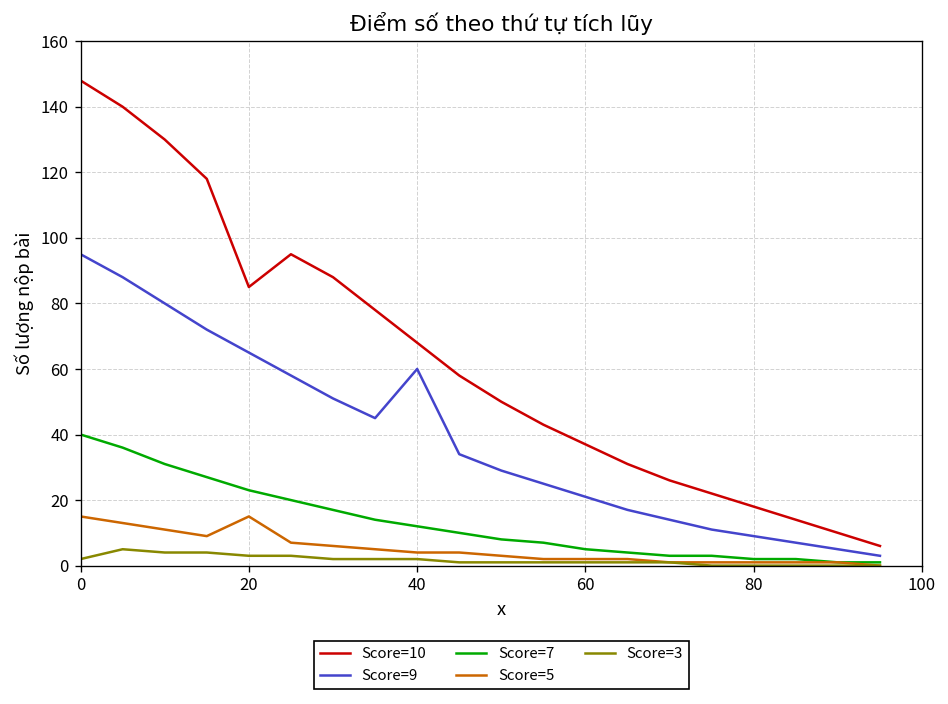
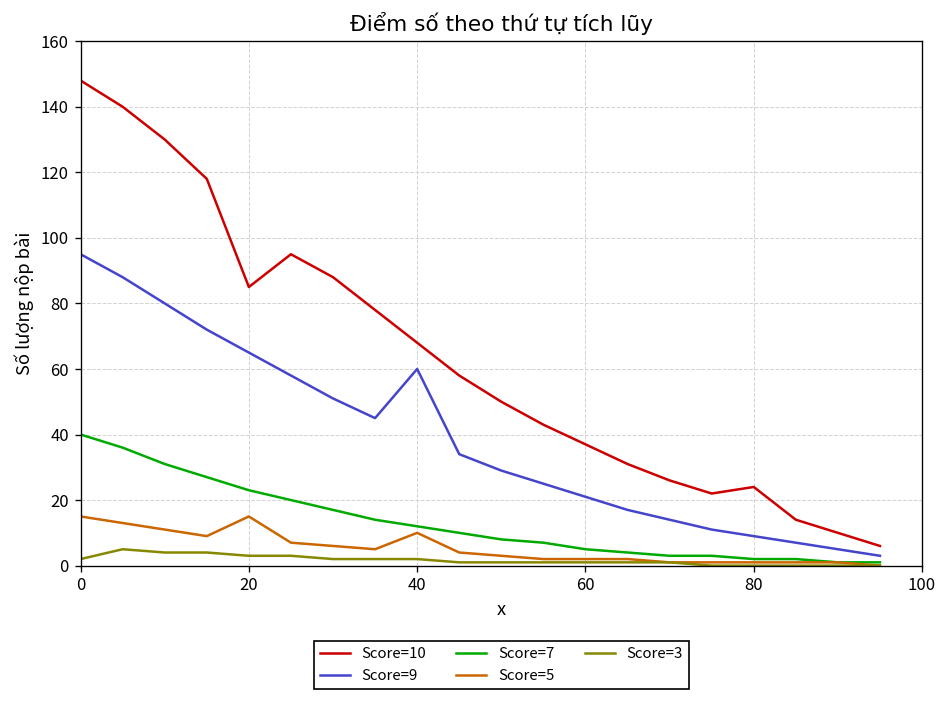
Score=5, 40: 4 -> 10
Score=10, 80: 18 -> 24
